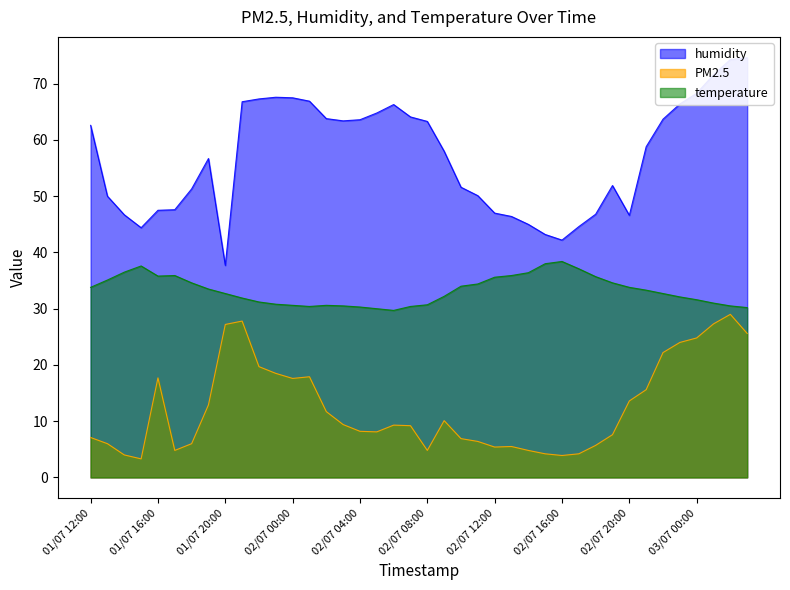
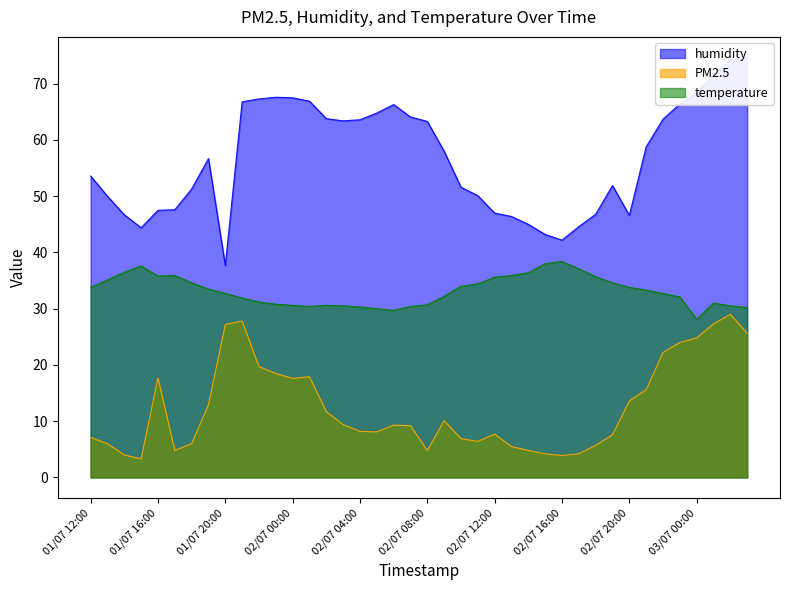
humidity, 01/07 12:00: 63 -> 54
PM2.5, 02/07 12:00: 5 -> 8
temperature, 03/07 00:00: 32 -> 28
